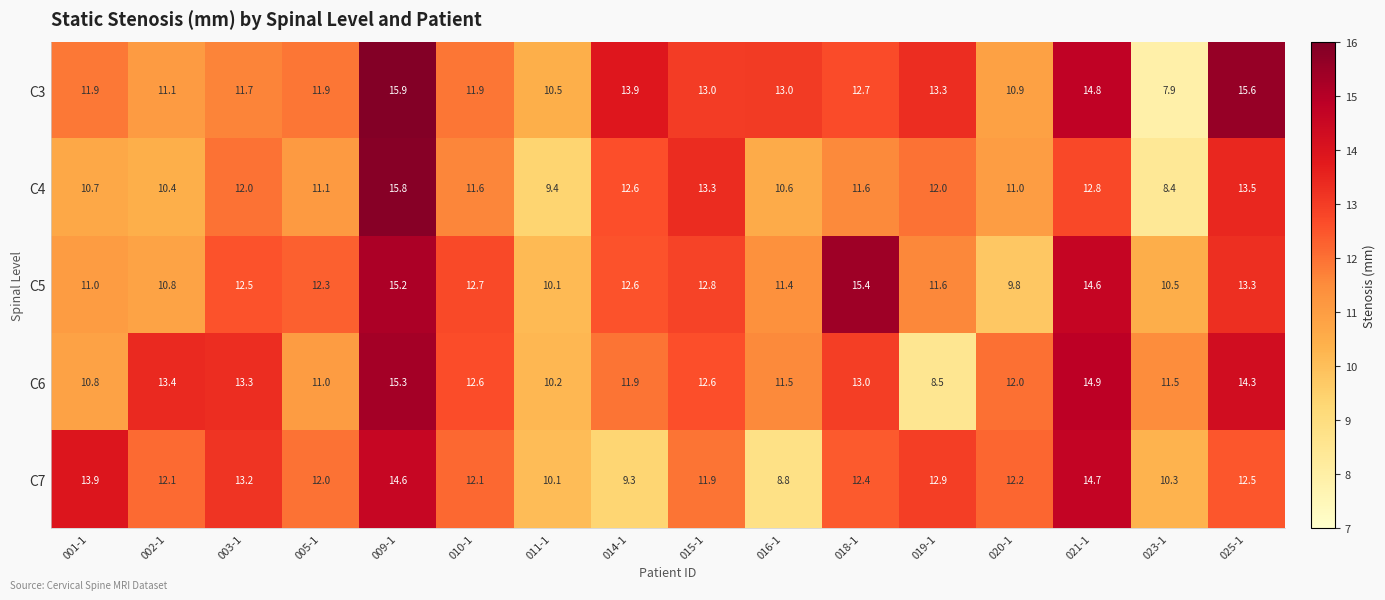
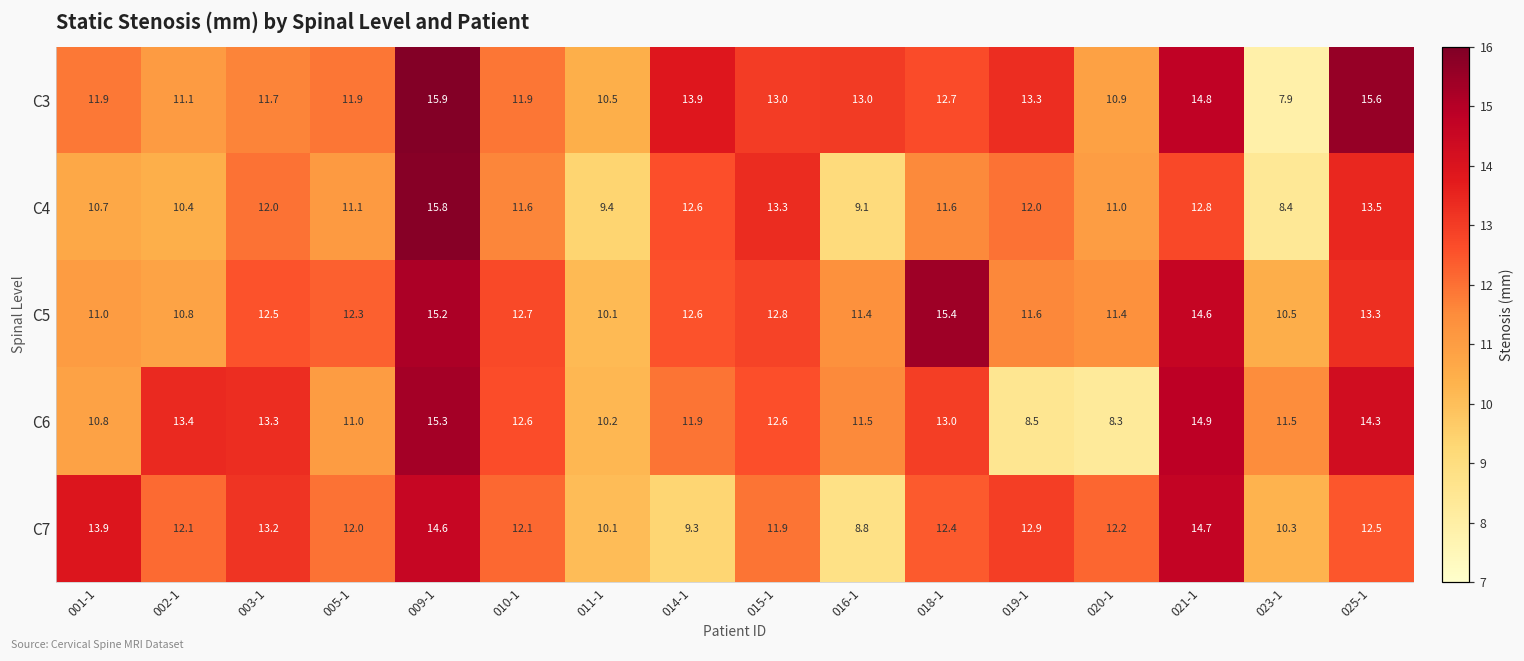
C4, 016-1: 10.6 -> 9.1
C5, 020-1: 9.8 -> 11.4
C6, 020-1: 12.0 -> 8.3
